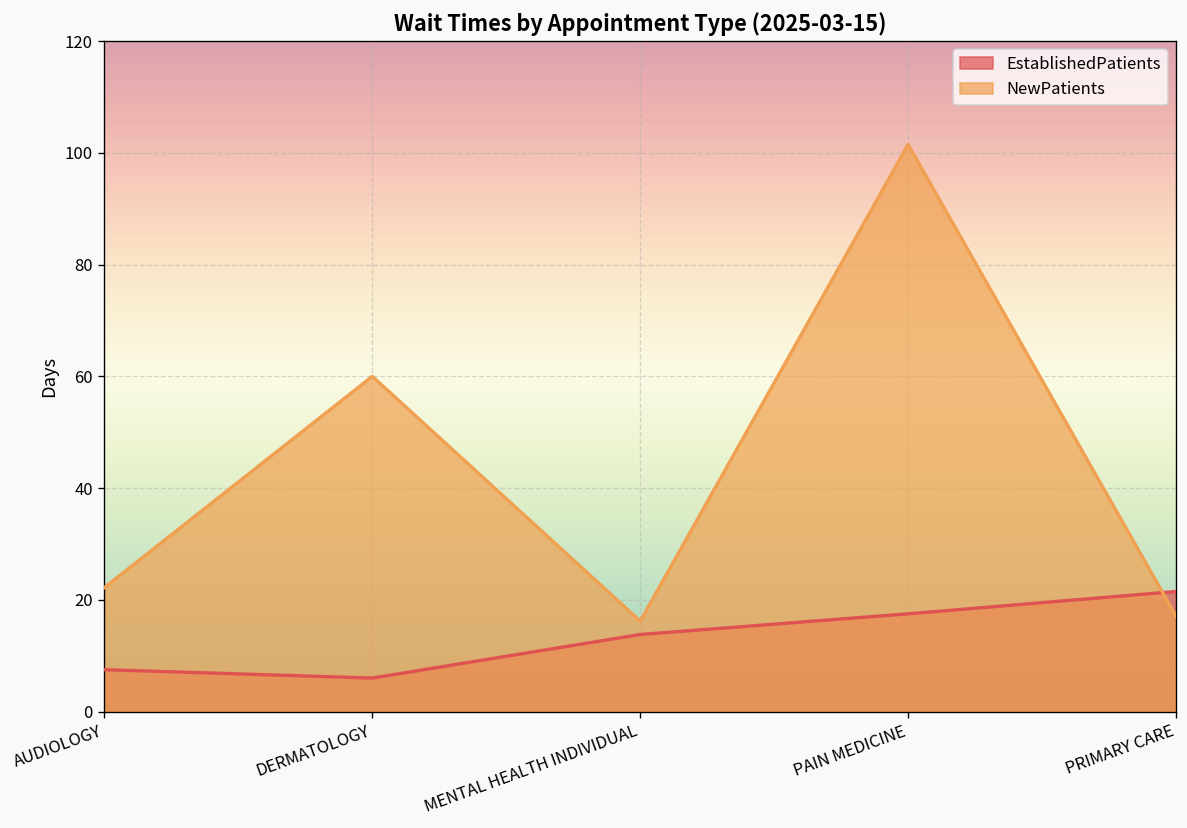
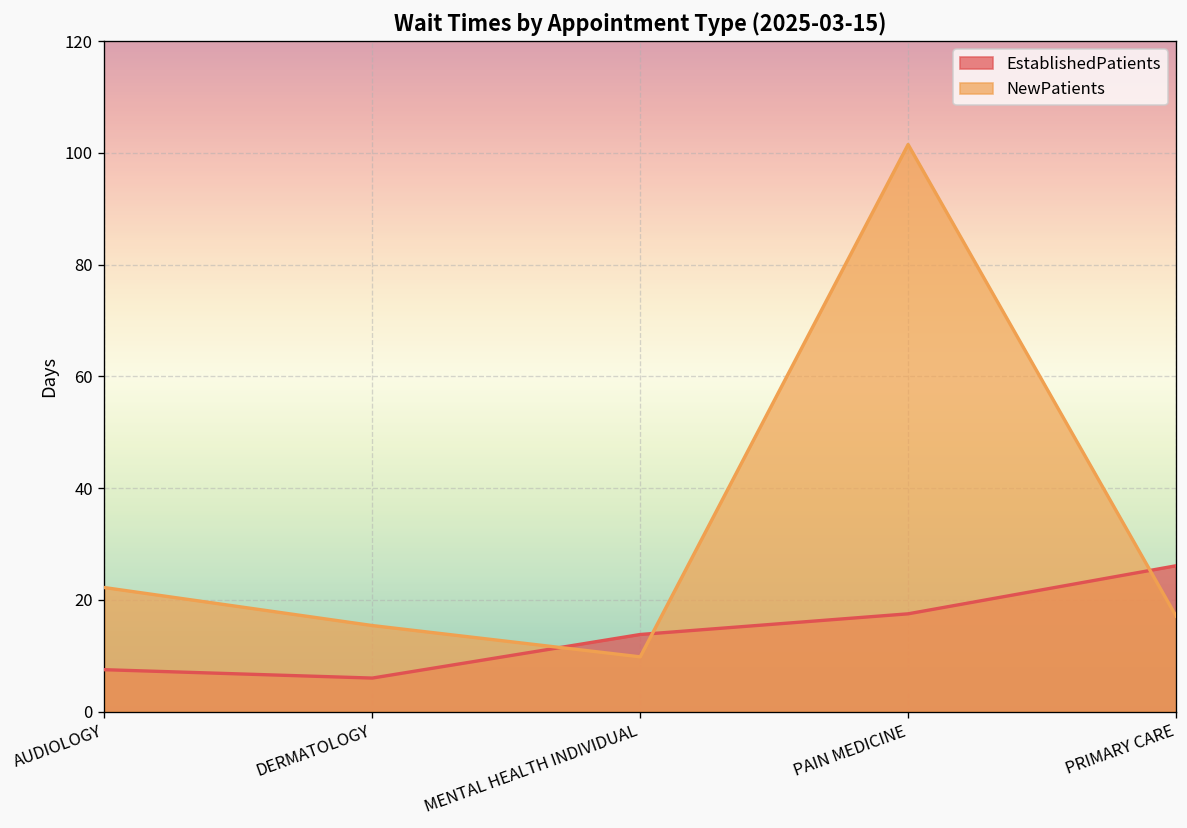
NewPatients, DERMATOLOGY: 60 -> 15
NewPatients, MENTAL HEALTH INDIVIDUAL: 16 -> 10
EstablishedPatients, PRIMARY CARE: 22 -> 26
